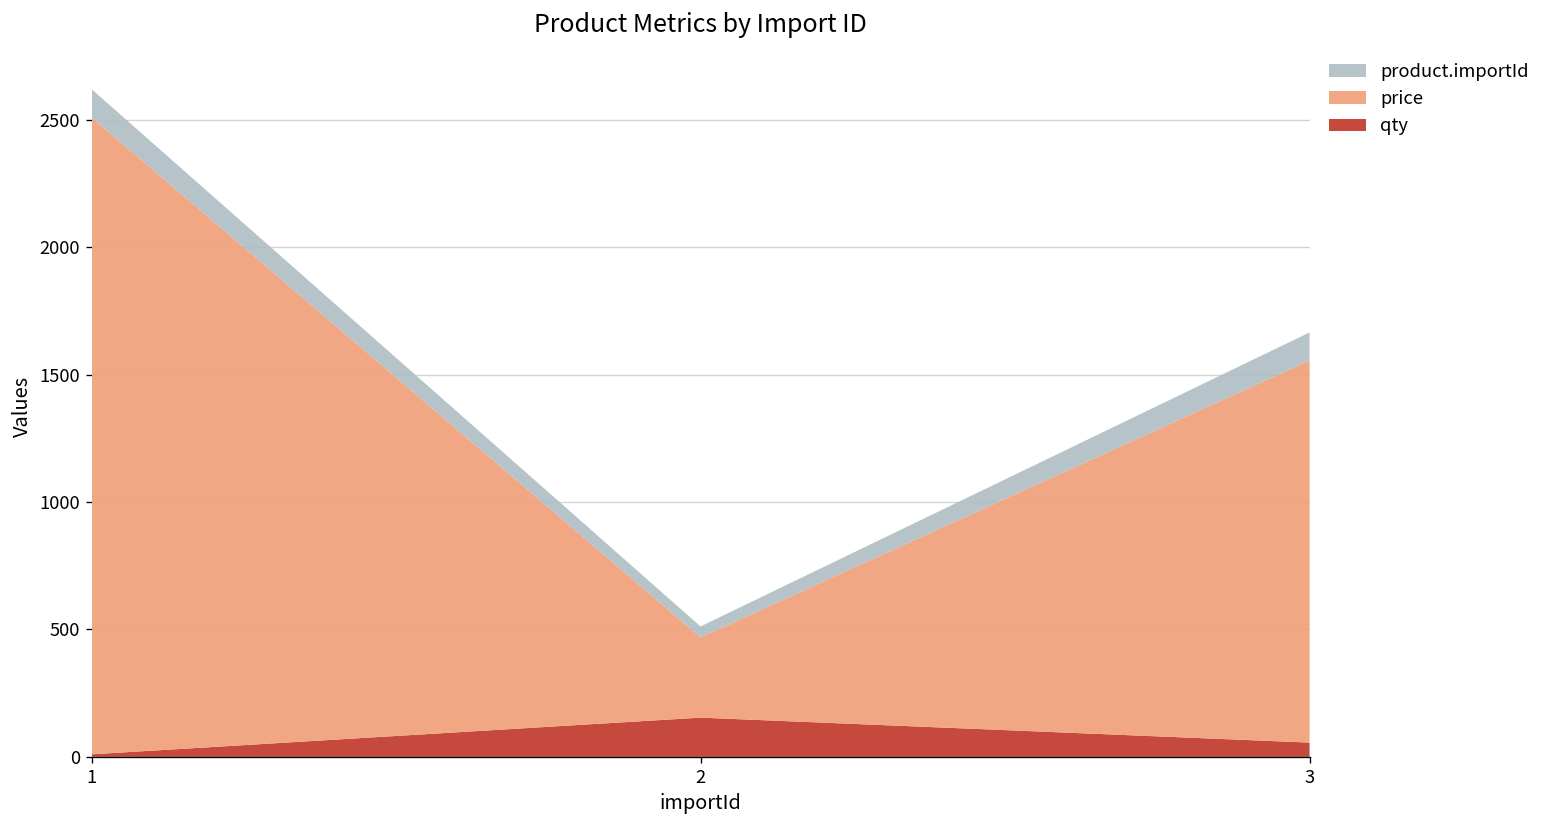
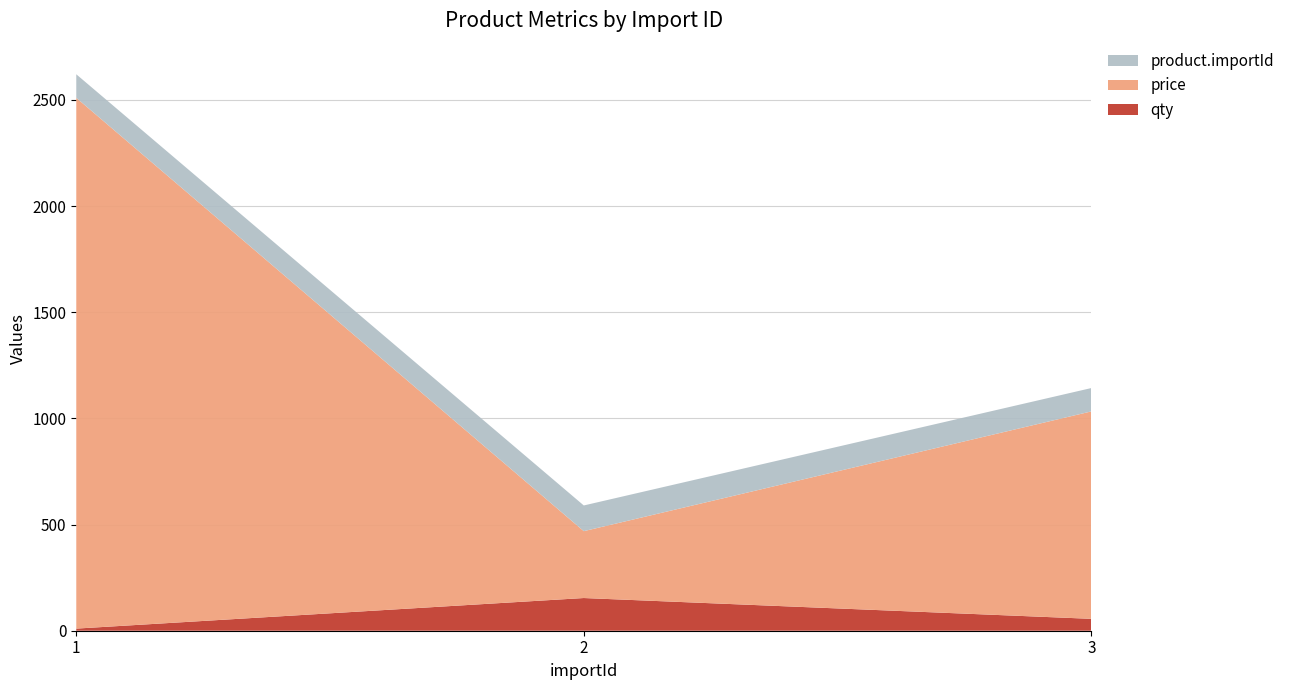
product.importId, 2: 40 -> 120
price, 3: 1500 -> 980
